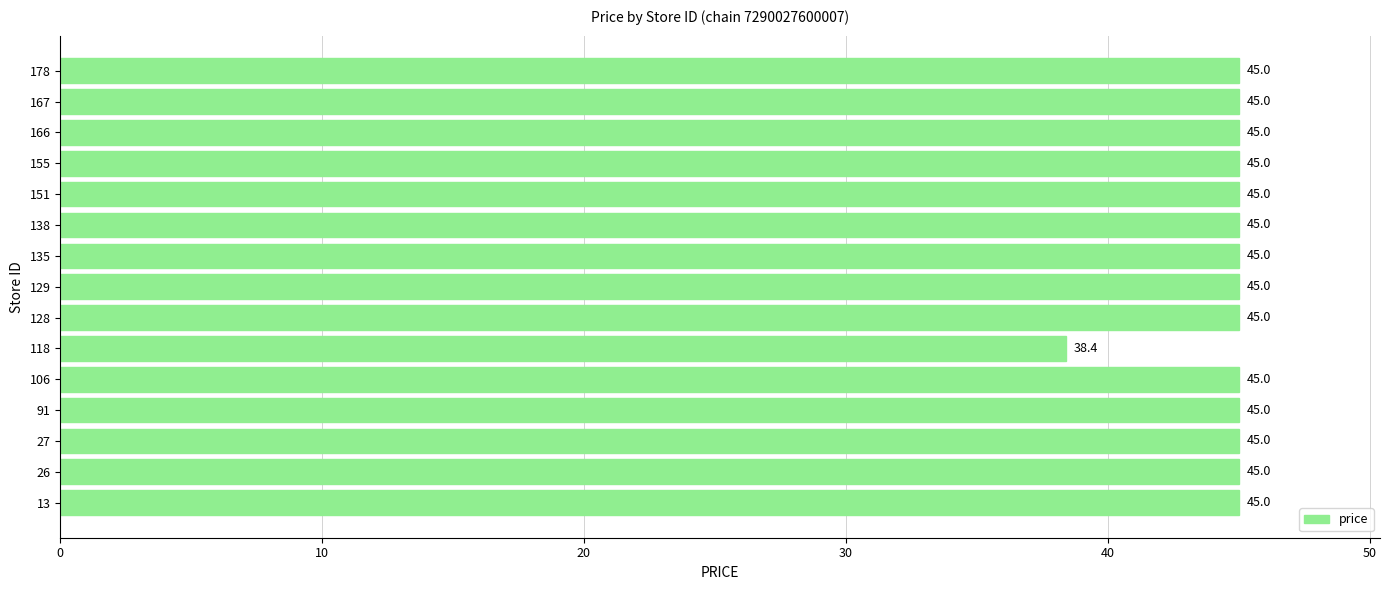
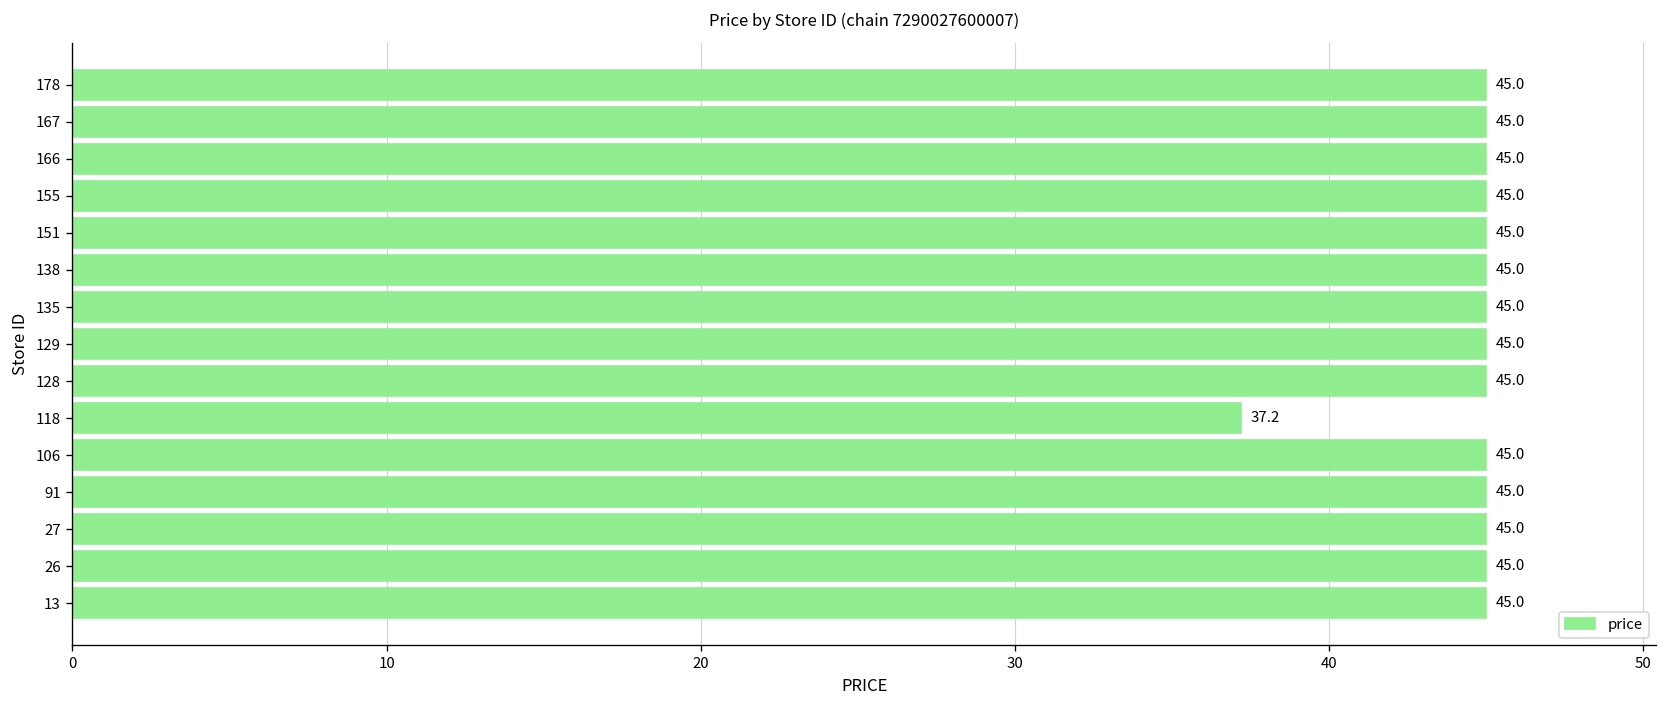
118: 38.4 -> 37.2
